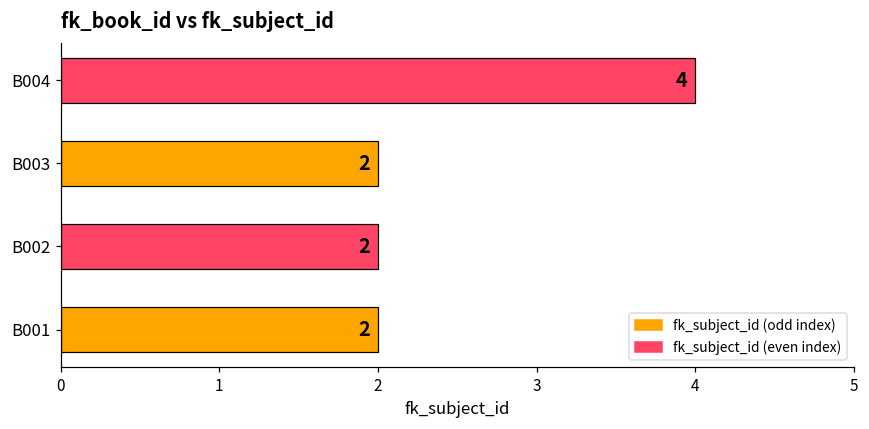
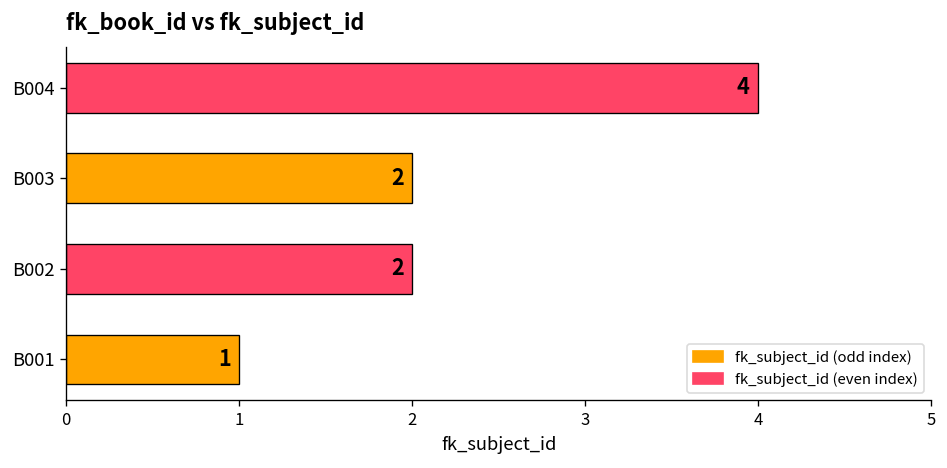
B001: 2 -> 1
